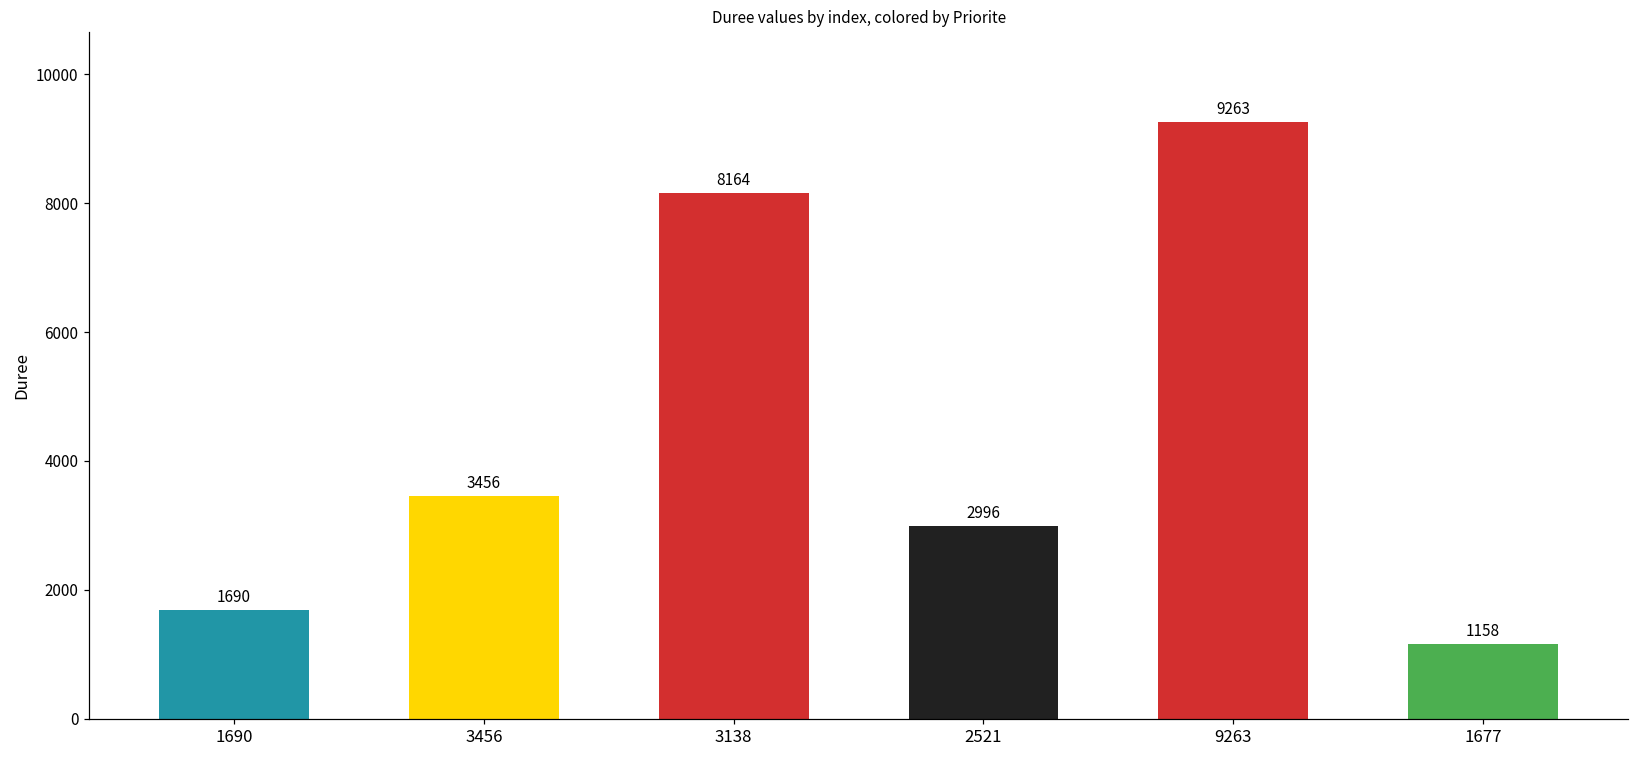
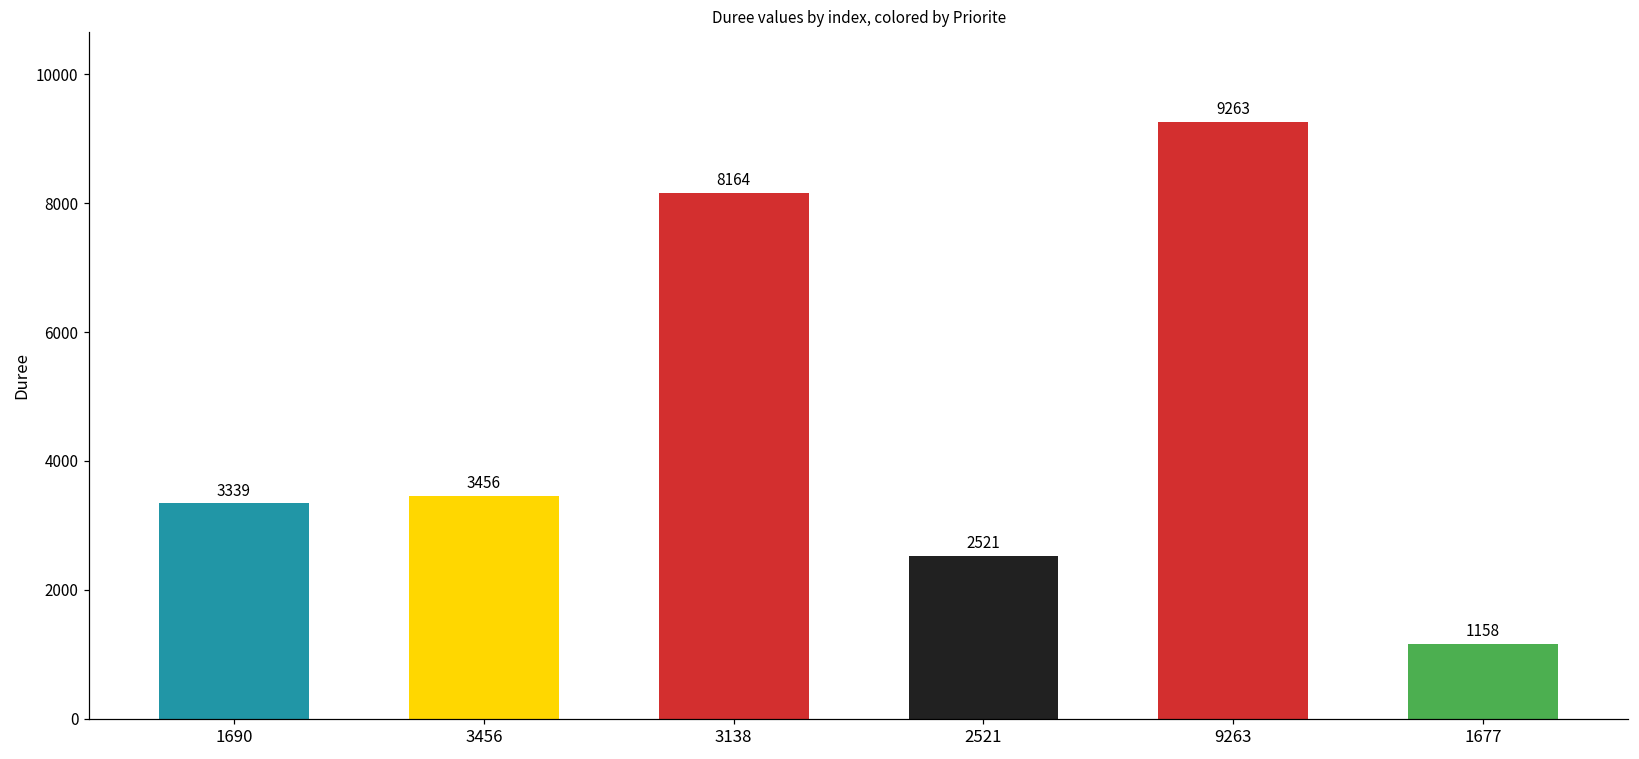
1690: 1690 -> 3339
2521: 2996 -> 2521
